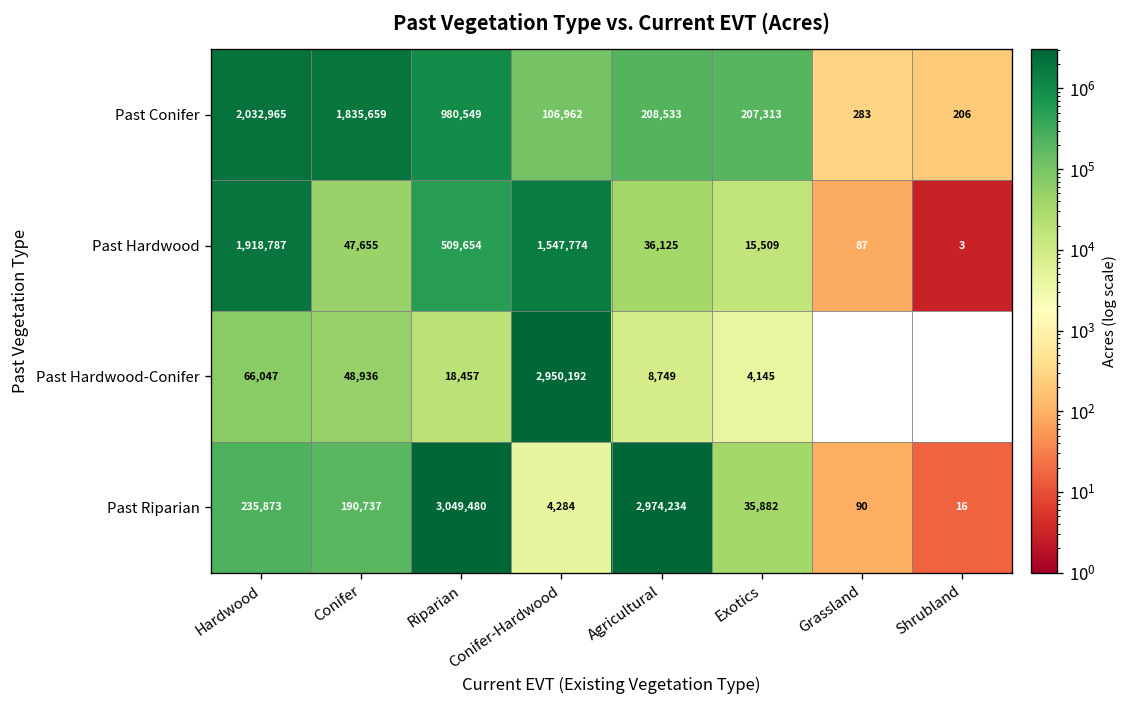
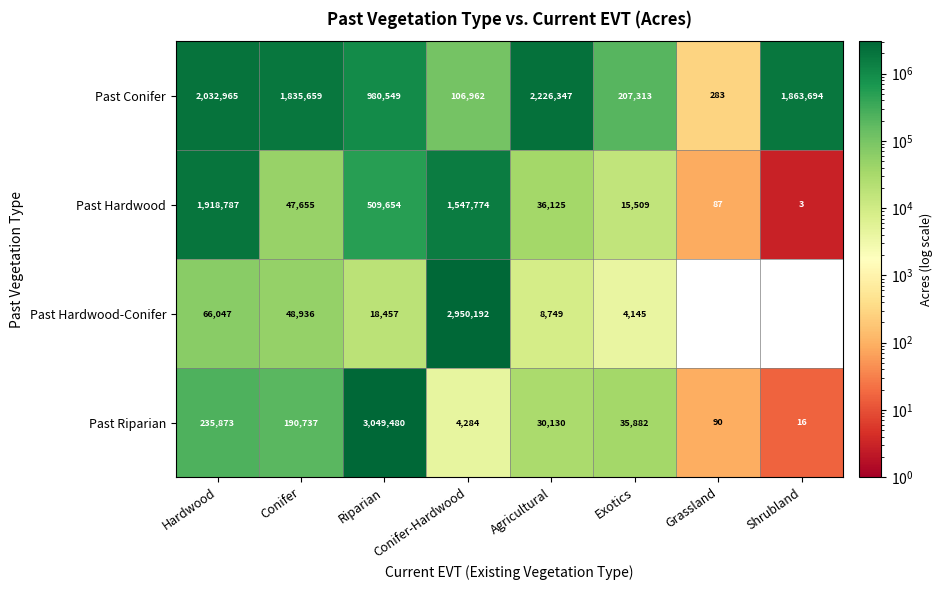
Past Conifer, Agricultural: 208,533 -> 2,226,347
Past Conifer, Shrubland: 206 -> 1,863,694
Past Riparian, Agricultural: 2,974,234 -> 30,130
